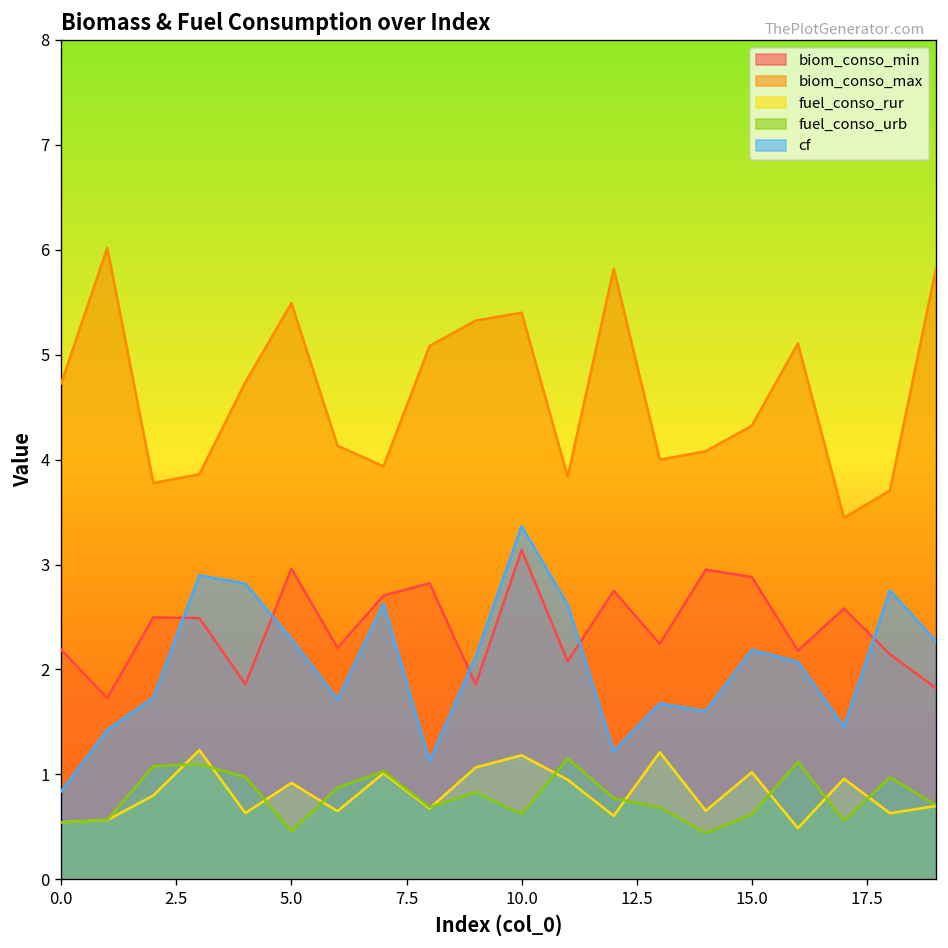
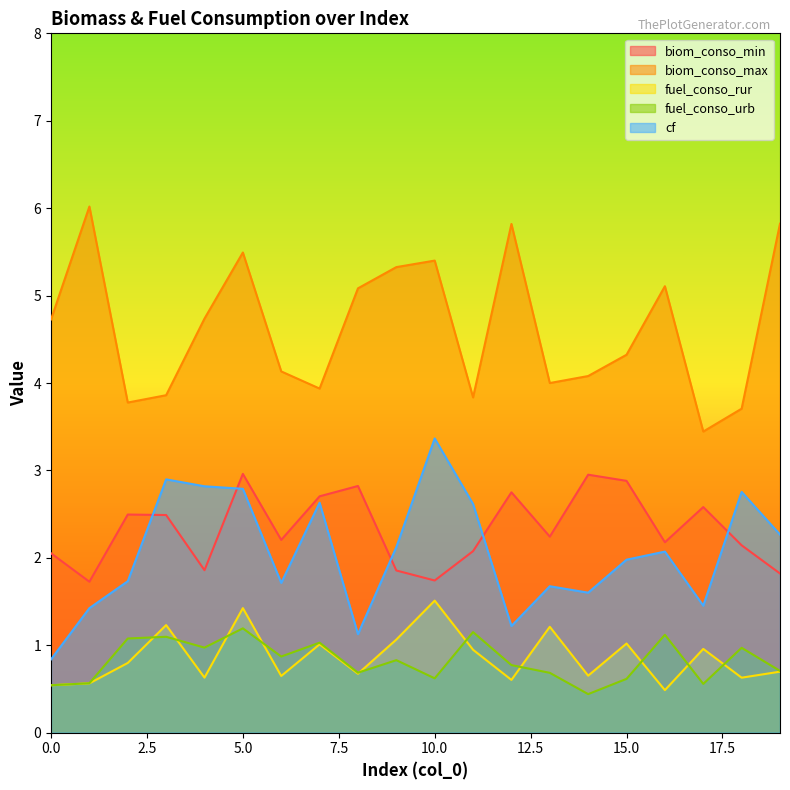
biom_conso_min, 0.0: 2.2 -> 2.1
fuel_conso_rur, 5.0: 0.9 -> 1.4
fuel_conso_urb, 5.0: 0.5 -> 1.2
cf, 5.0: 2.3 -> 2.8
biom_conso_min, 10.0: 3.1 -> 1.7
fuel_conso_rur, 10.0: 1.2 -> 1.5
cf, 15.0: 2.2 -> 2.0
